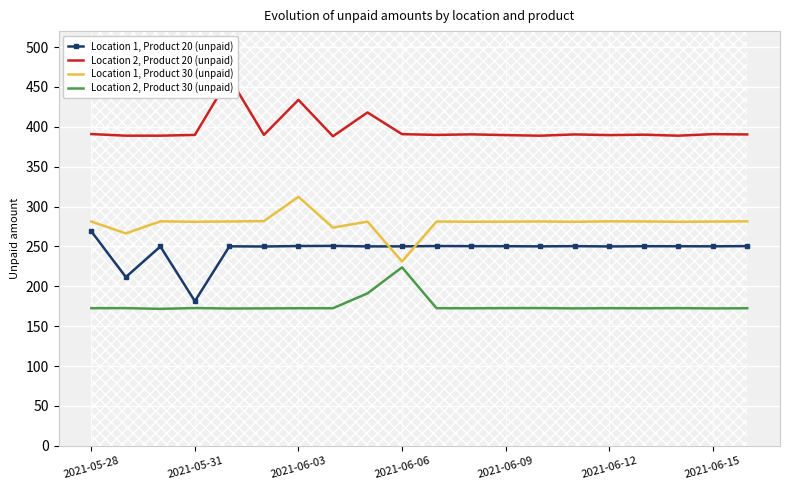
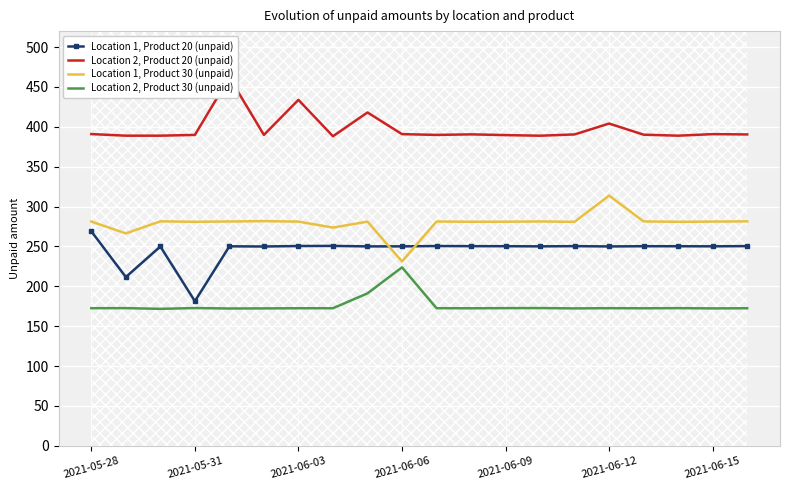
Location 1, Product 30 (unpaid), 2021-06-03: 310 -> 280
Location 2, Product 20 (unpaid), 2021-06-12: 390 -> 400
Location 1, Product 30 (unpaid), 2021-06-12: 280 -> 310
